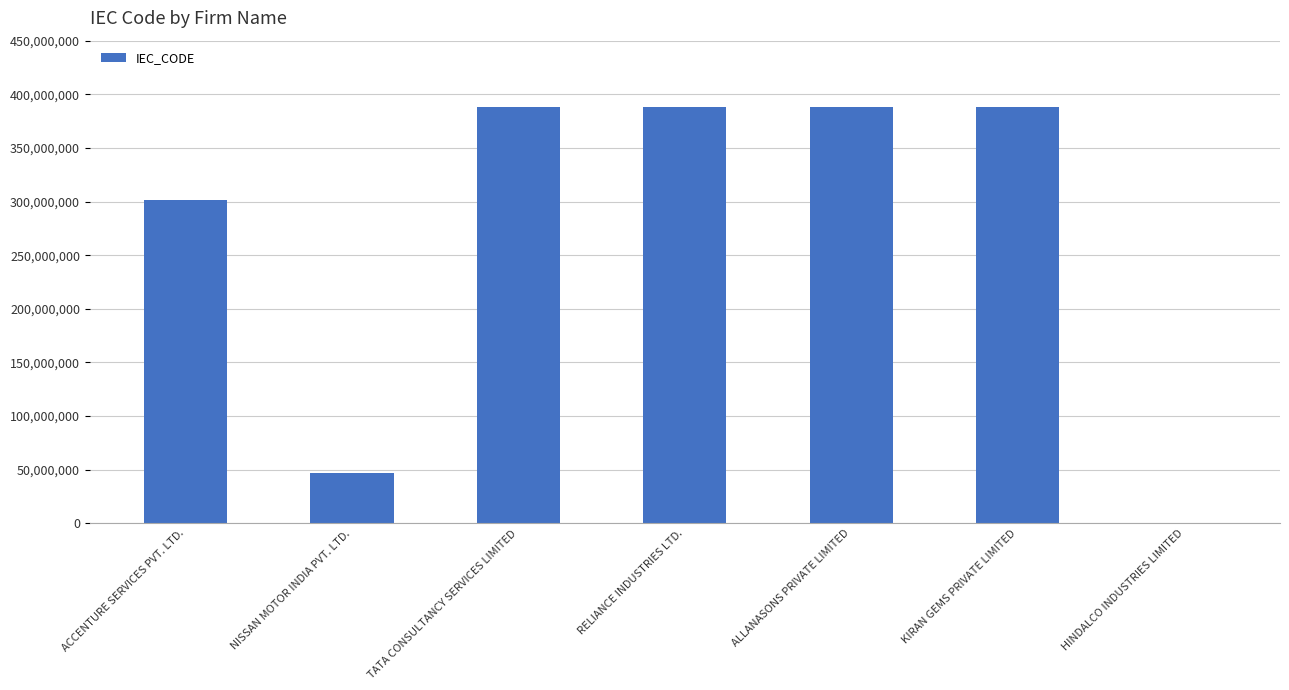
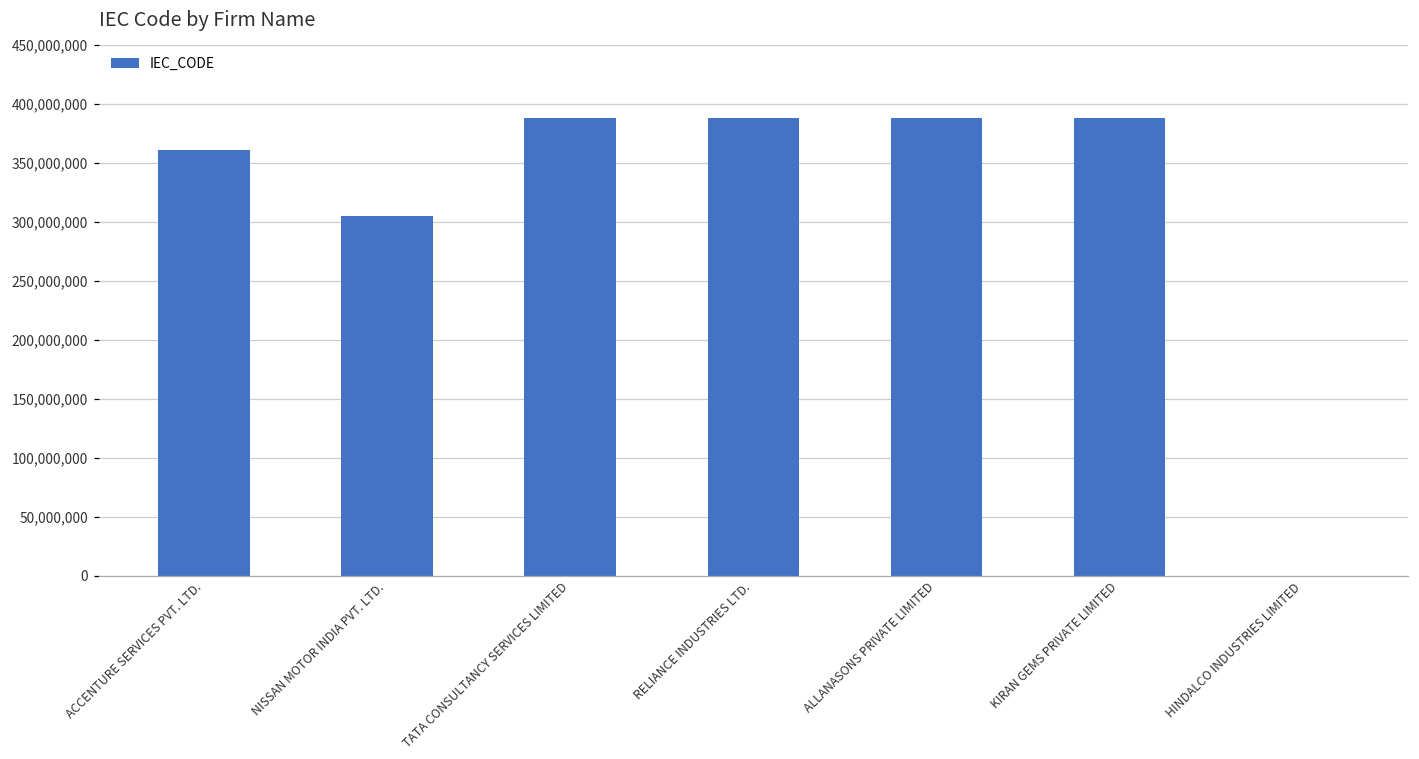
ACCENTURE SERVICES PVT. LTD.: 301,000,000 -> 361,000,000
NISSAN MOTOR INDIA PVT. LTD.: 47,000,000 -> 305,000,000
